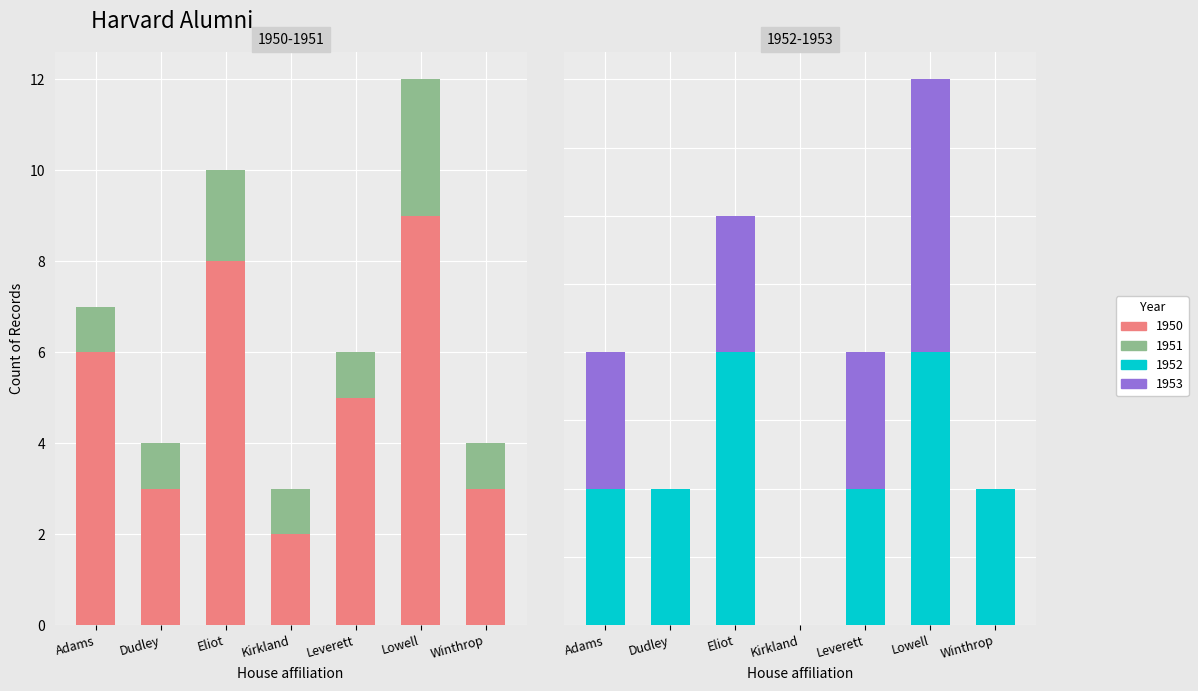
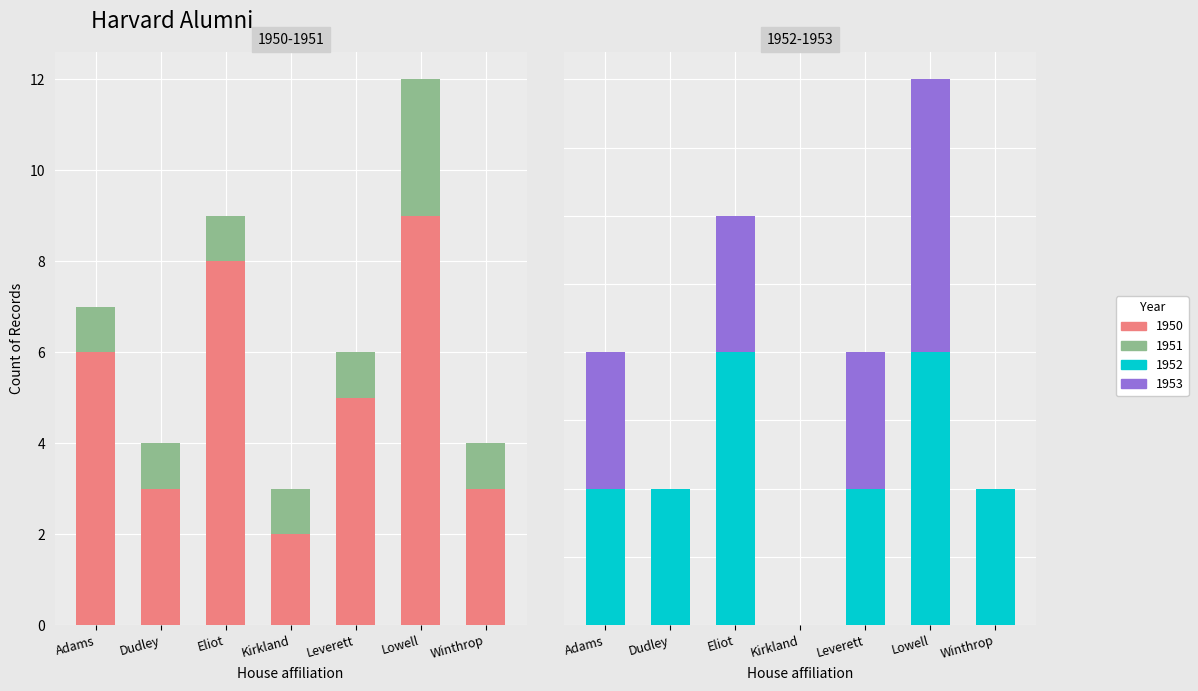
1950-1951, 1951, Eliot: 2 -> 1
